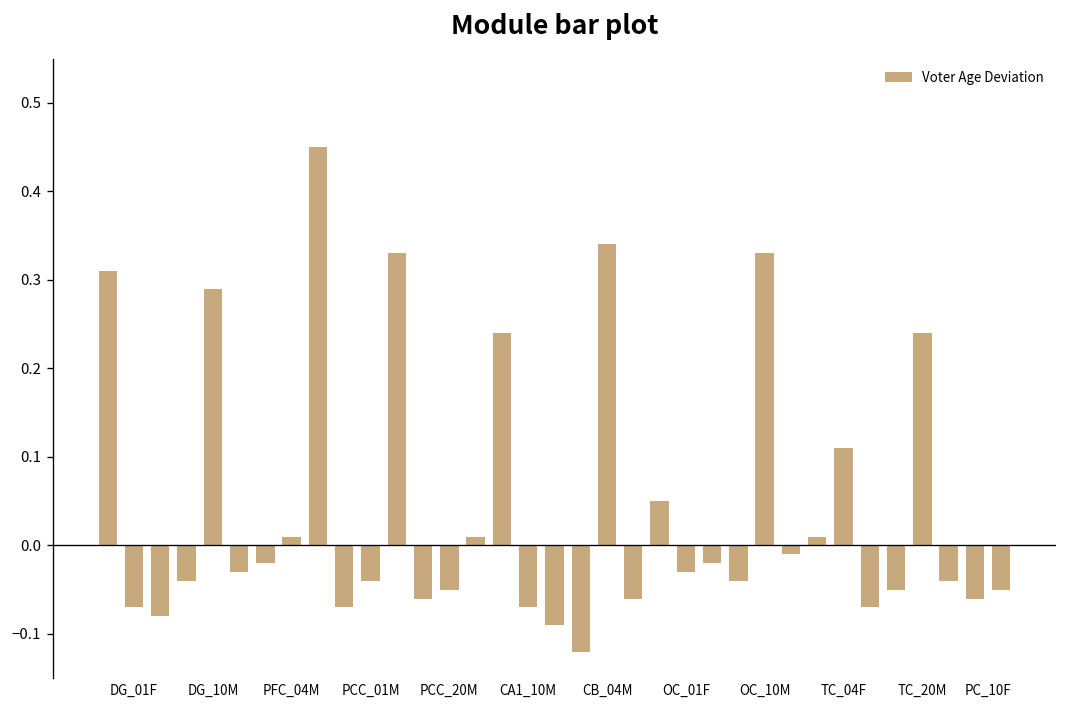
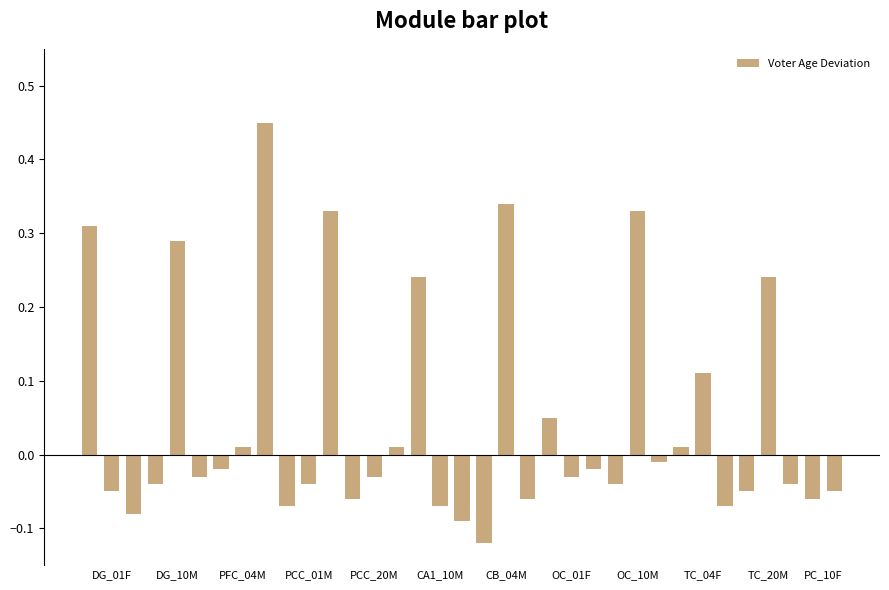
DG_01F: -0.07 -> -0.05
PCC_20M: -0.05 -> -0.03
